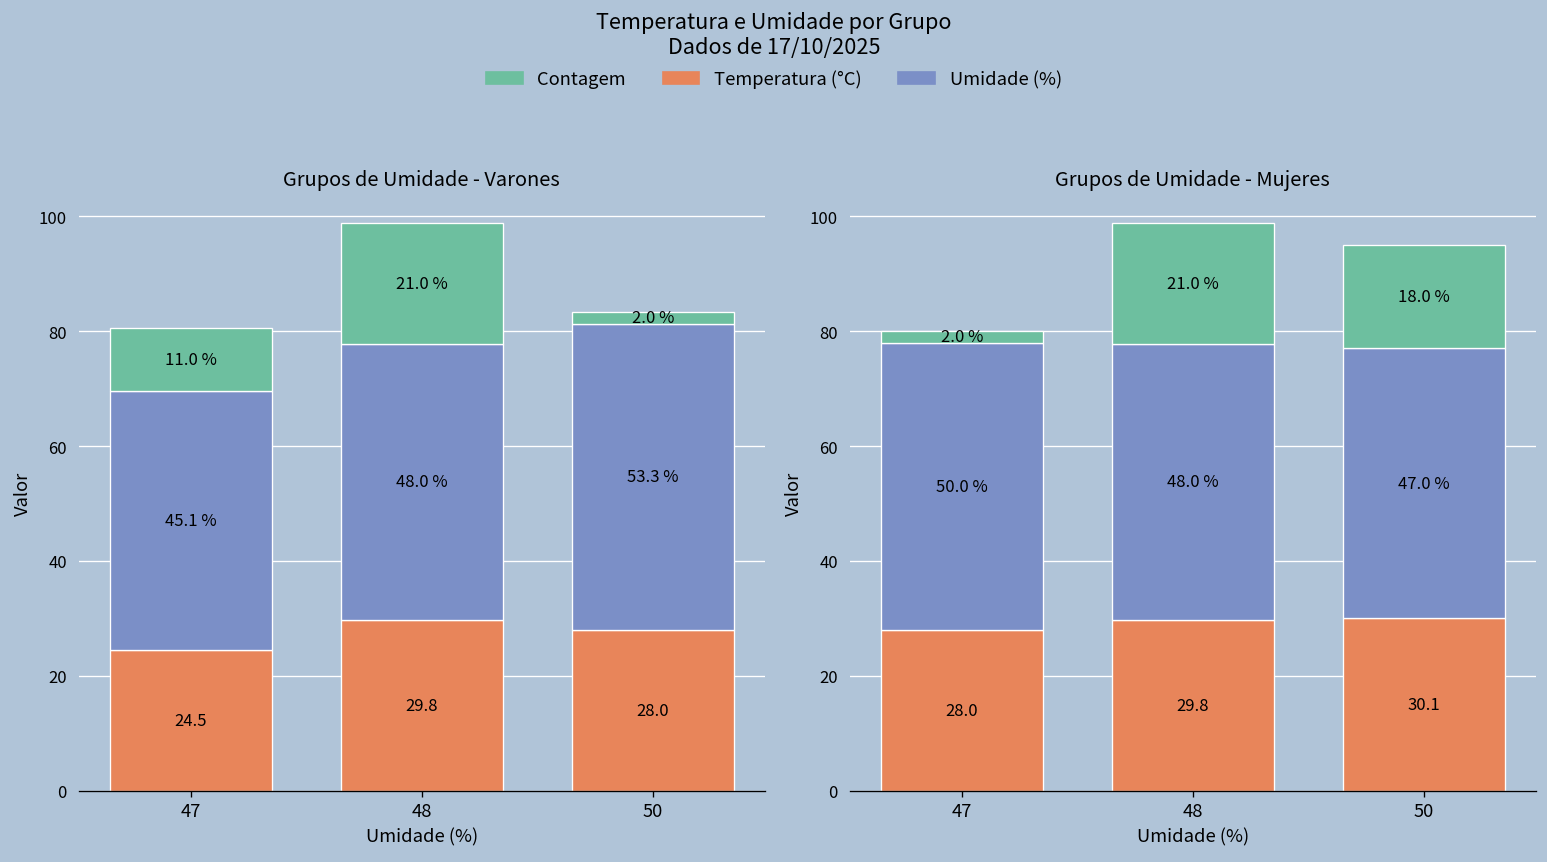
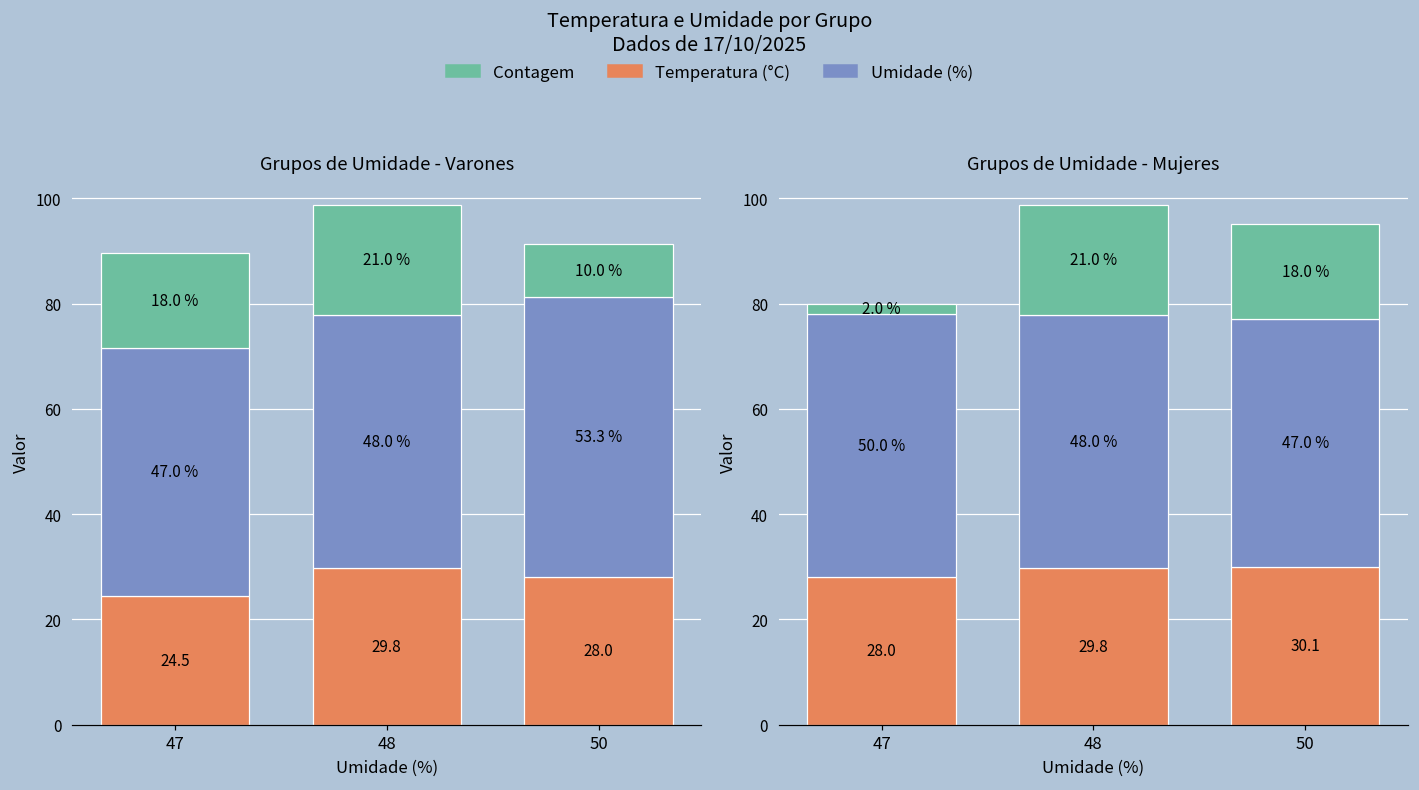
Grupos de Umidade - Varones, Umidade (%), 47: 45.1 % -> 47.0 %
Grupos de Umidade - Varones, Contagem, 47: 11.0 % -> 18.0 %
Grupos de Umidade - Varones, Contagem, 50: 2.0 % -> 10.0 %
